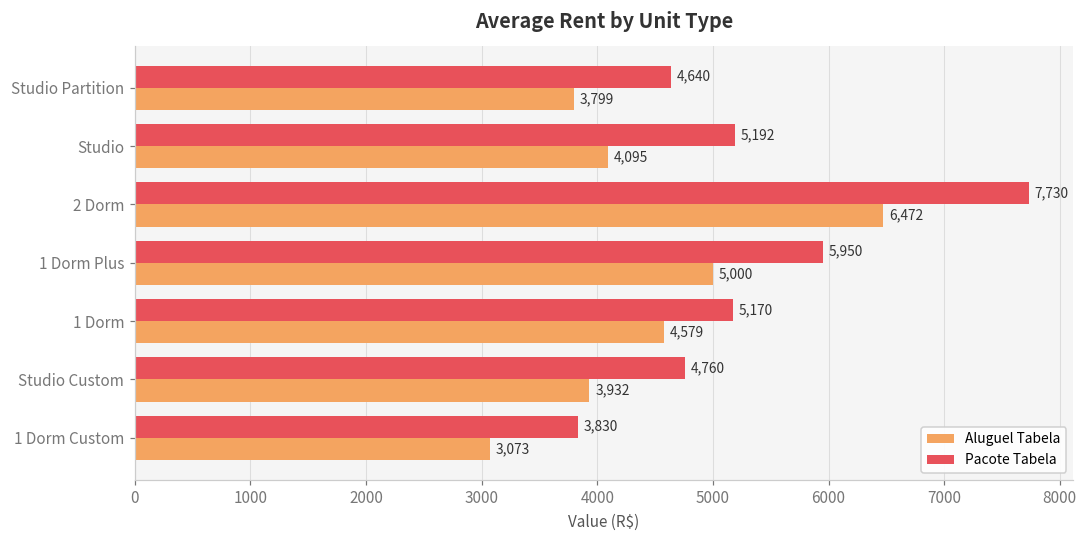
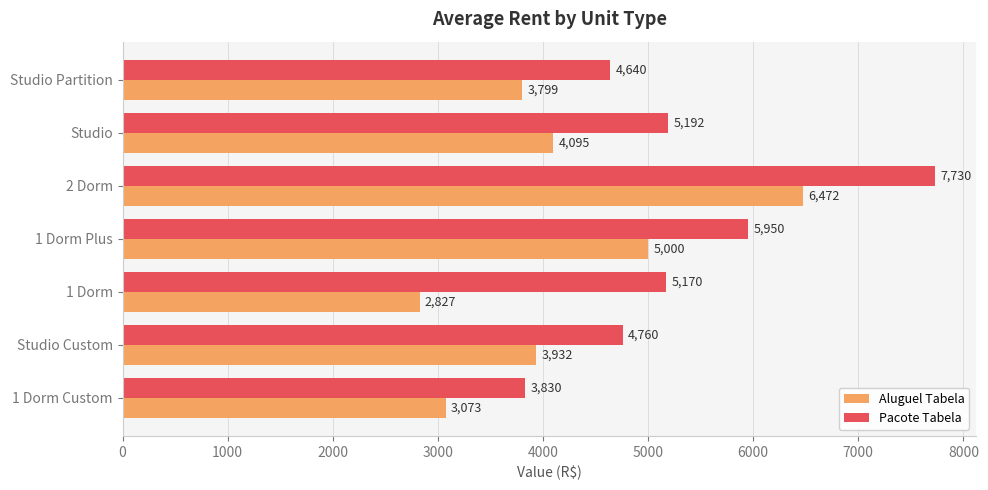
Aluguel Tabela, 1 Dorm: 4,579 -> 2,827
